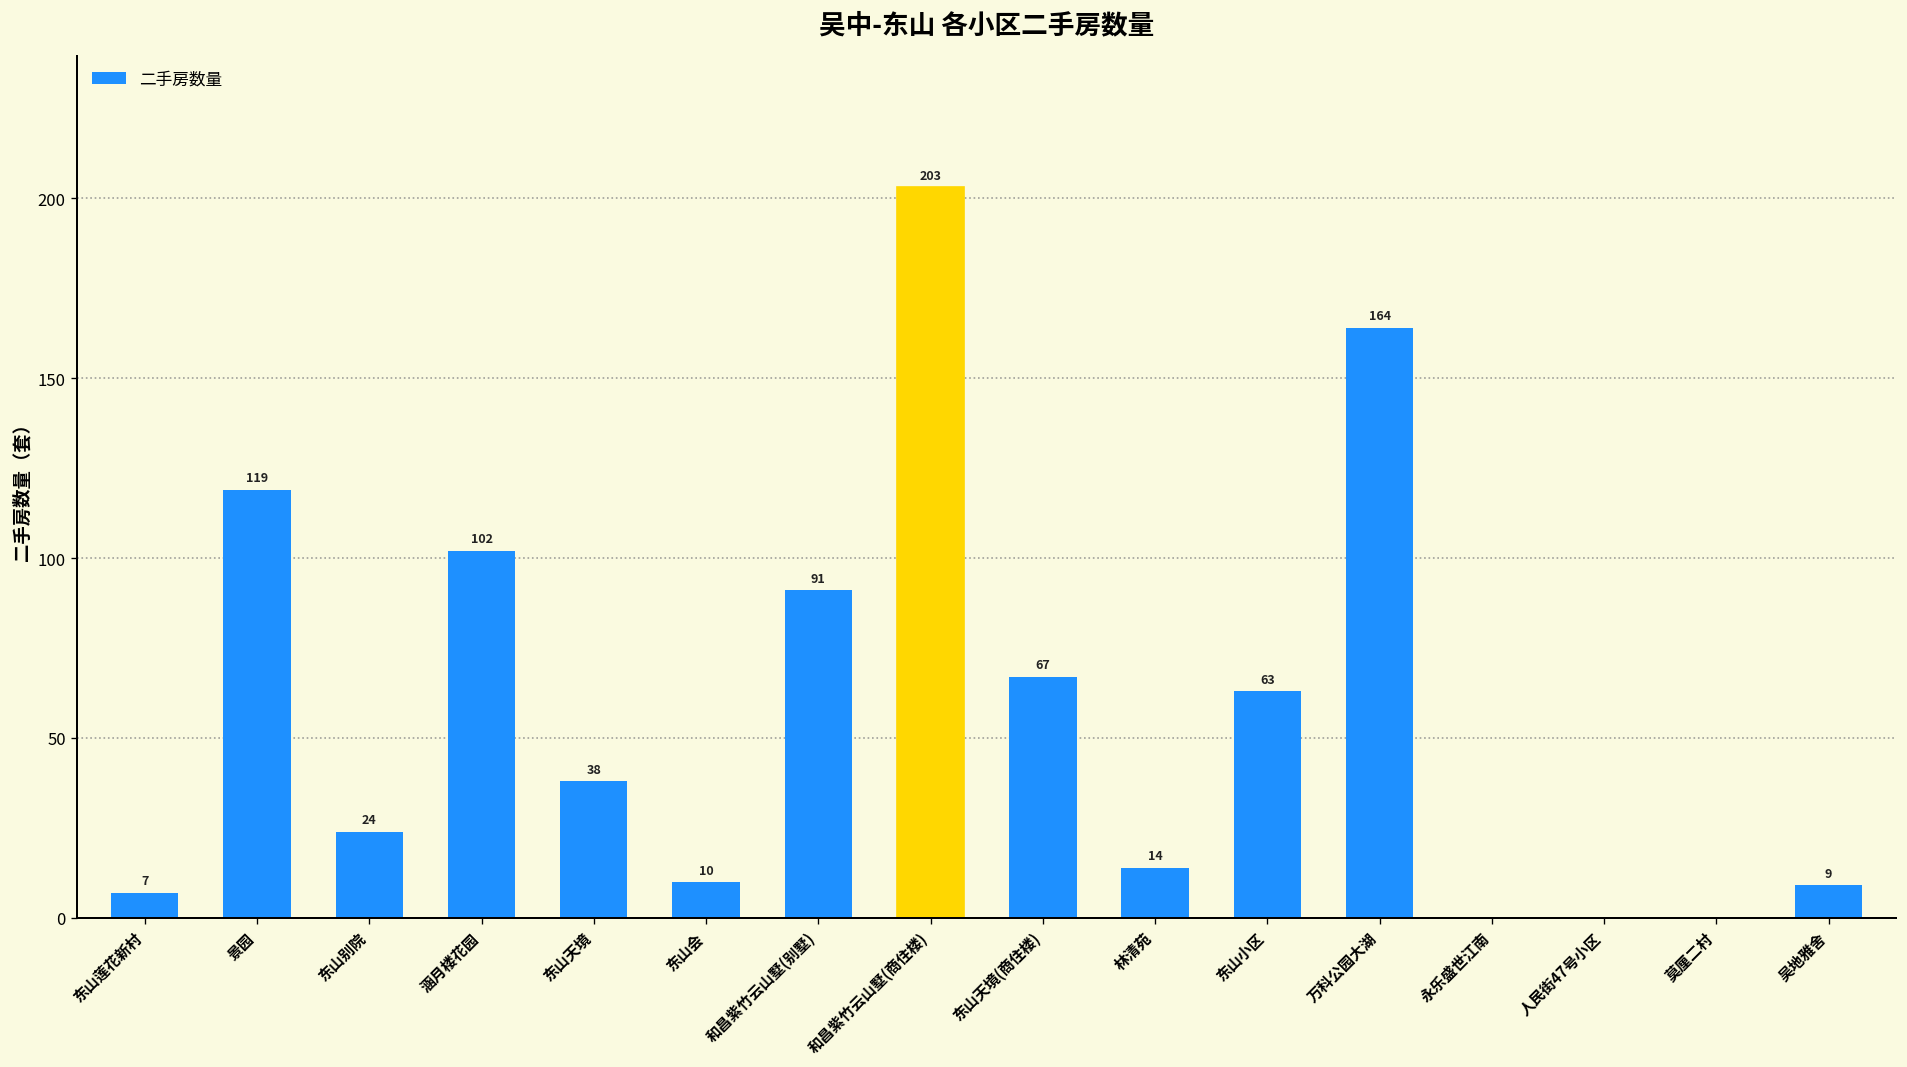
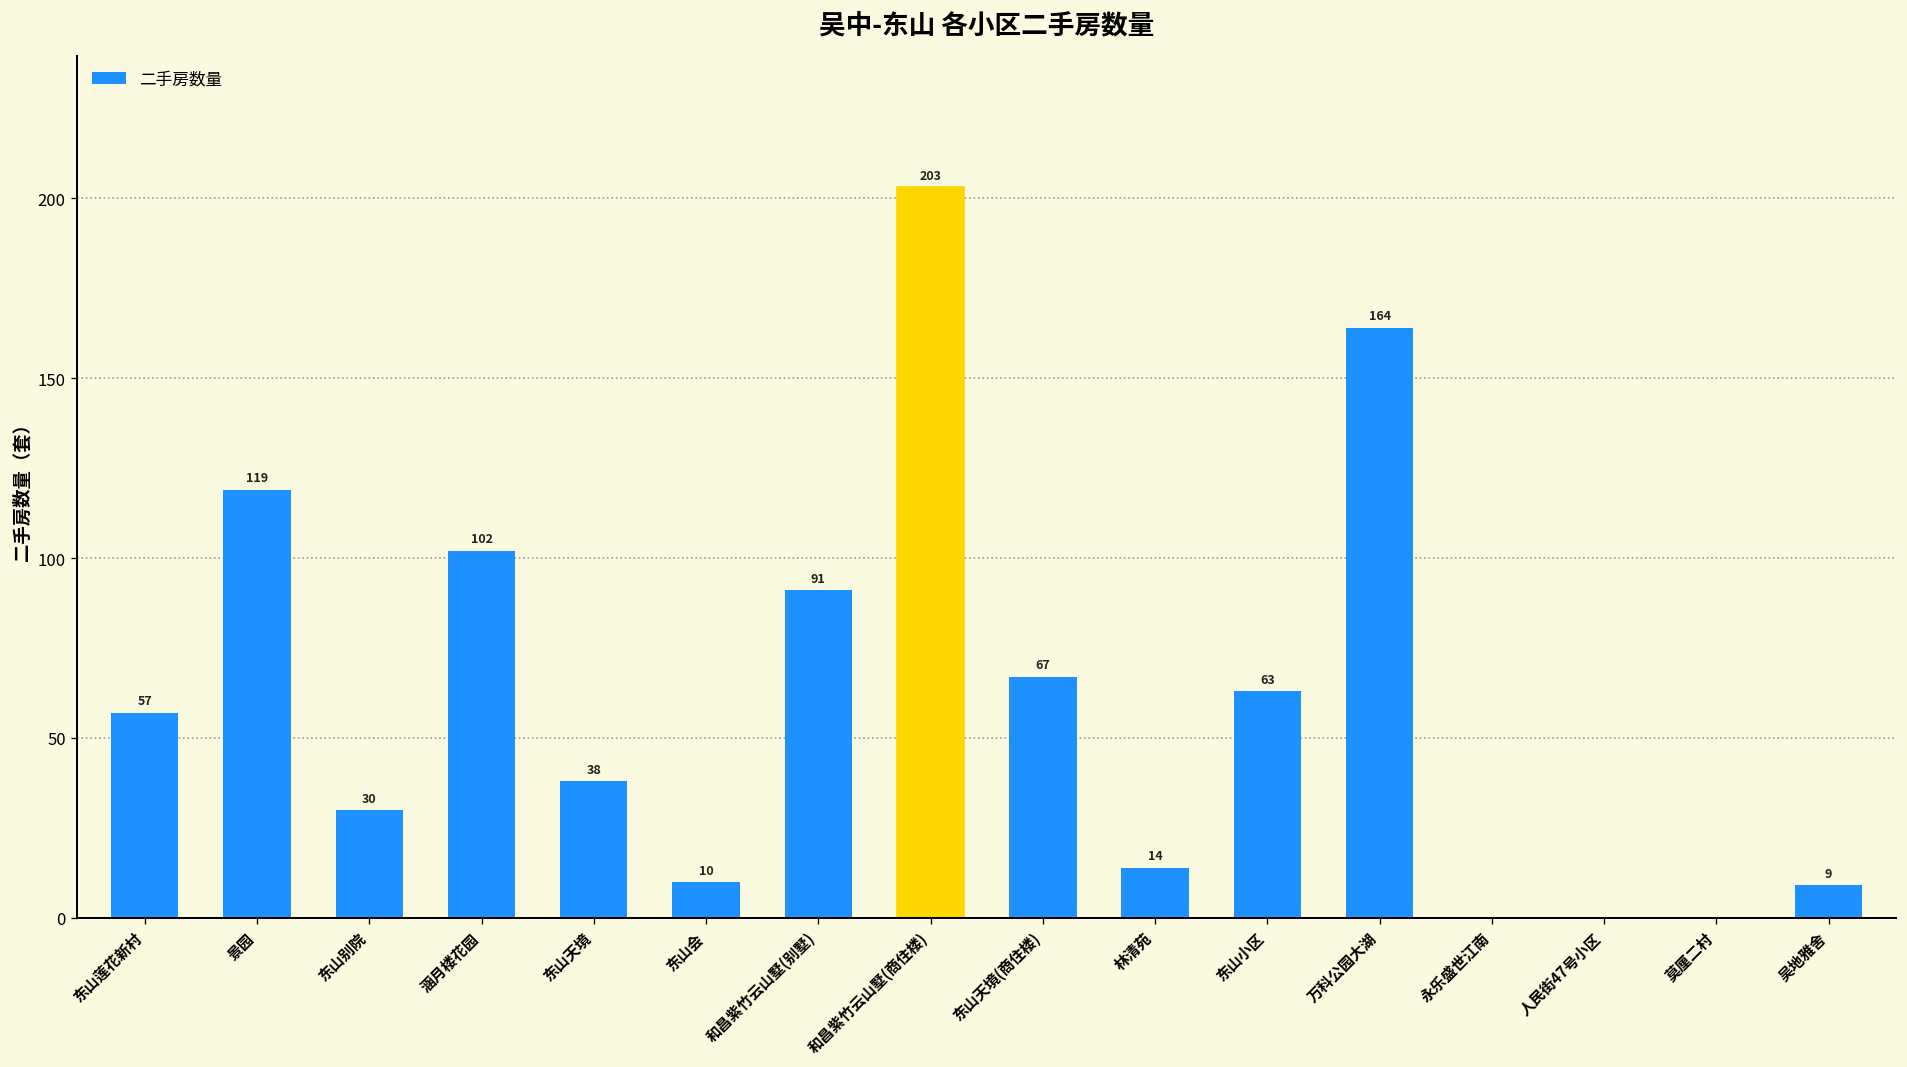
东山莲花新村: 7 -> 57
东山别院: 24 -> 30
